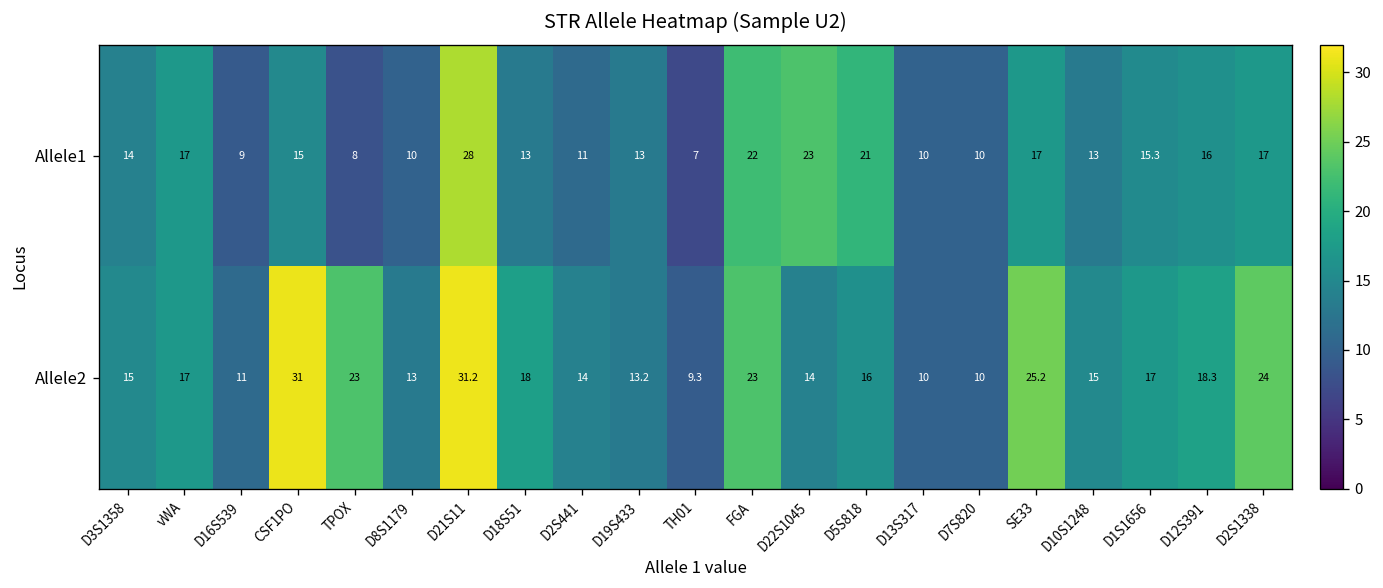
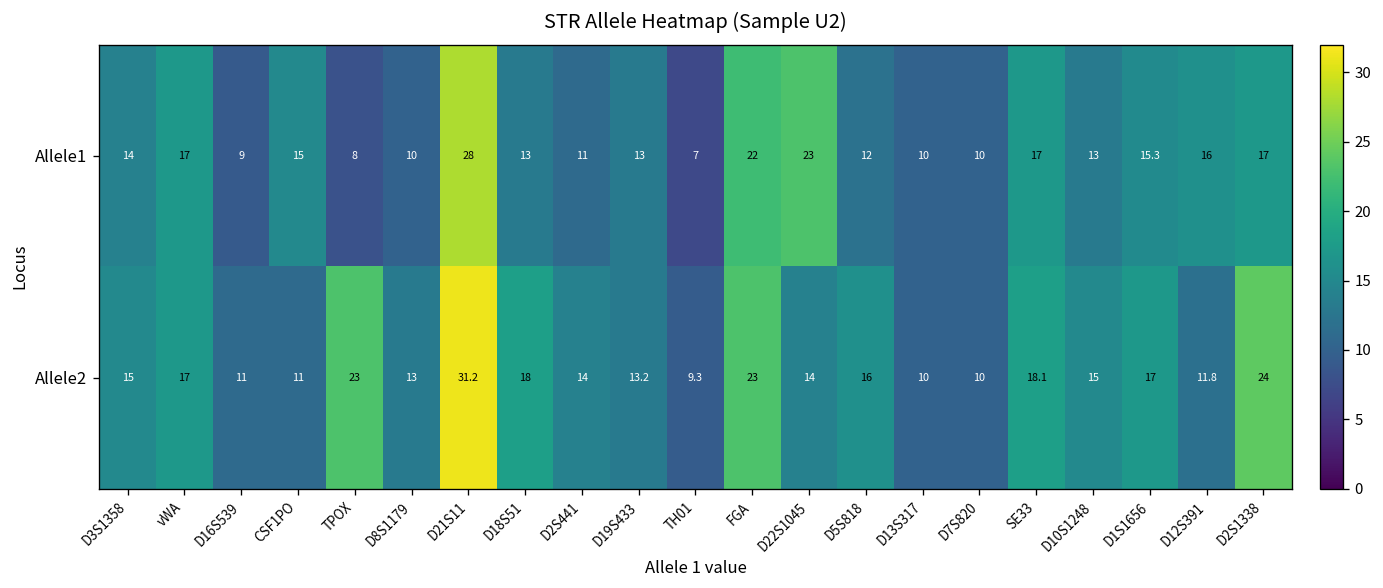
Allele1, D5S818: 21 -> 12
Allele2, CSF1PO: 31 -> 11
Allele2, SE33: 25.2 -> 18.1
Allele2, D12S391: 18.3 -> 11.8
